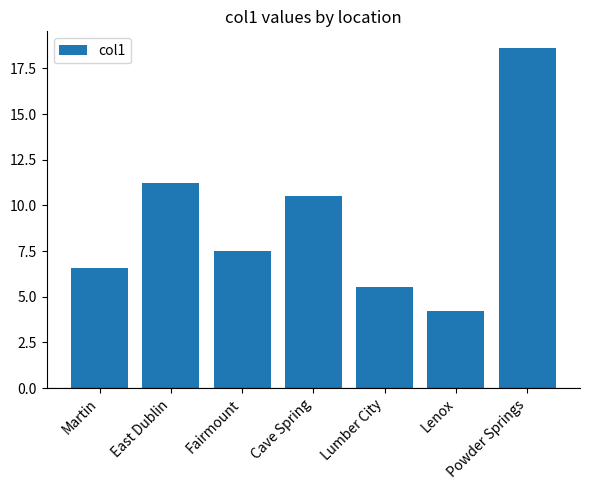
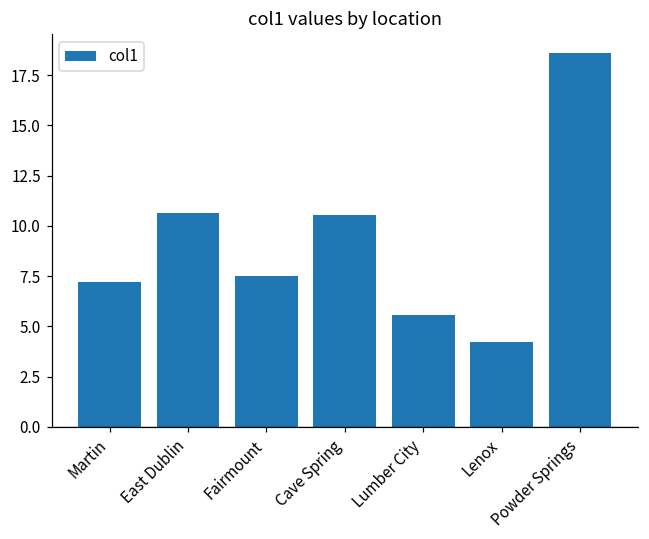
Martin: 6.6 -> 7.2
East Dublin: 11.2 -> 10.6
